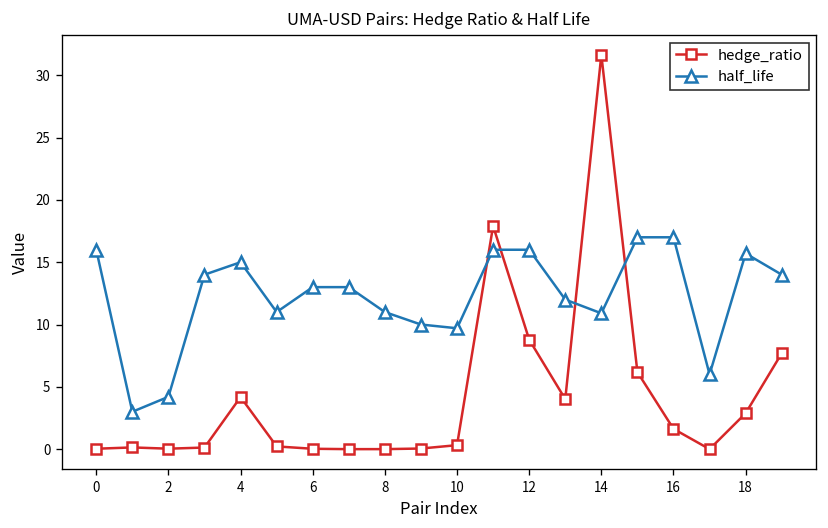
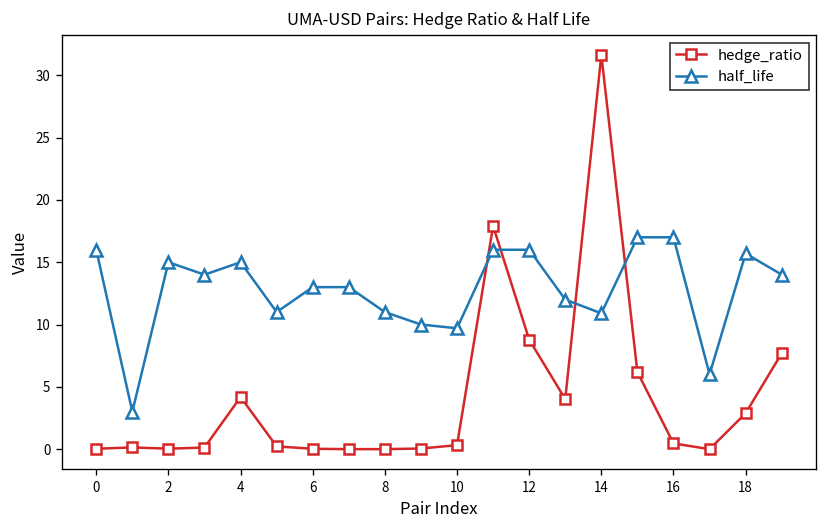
half_life, 2: 4.2 -> 15.0
hedge_ratio, 16: 1.6 -> 0.5
